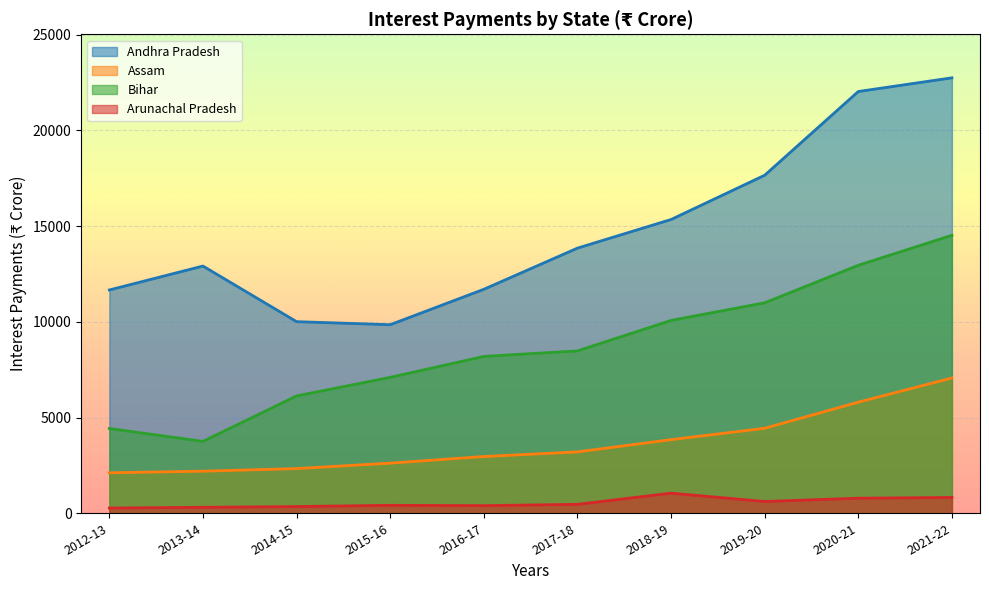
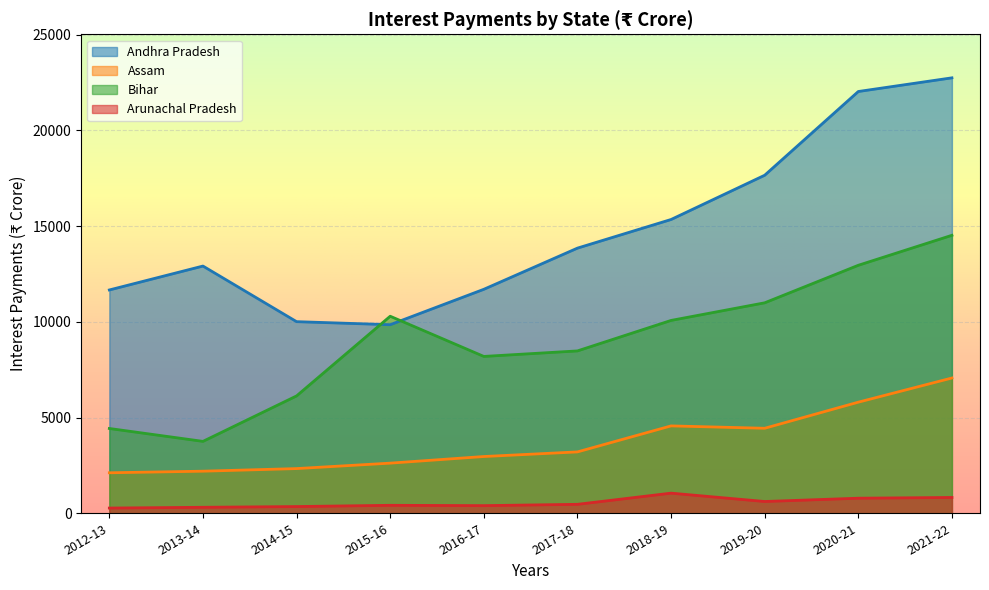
Bihar, 2015-16: 7100 -> 10300
Assam, 2018-19: 3800 -> 4600
